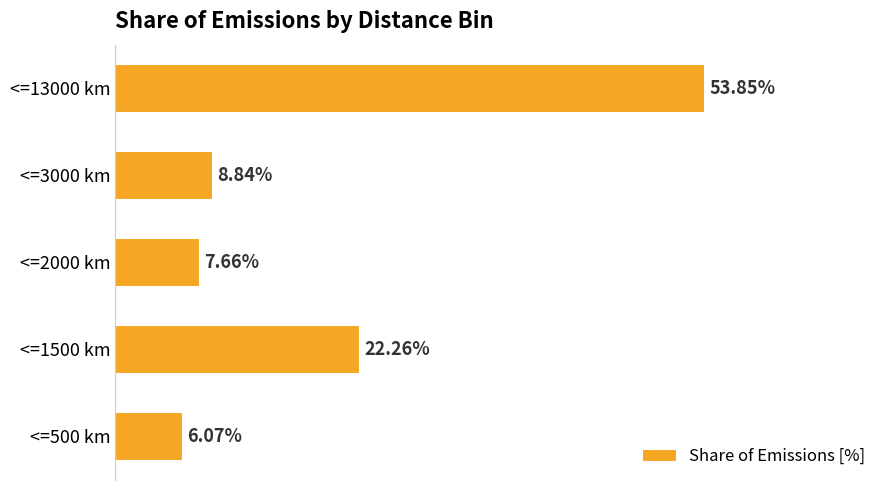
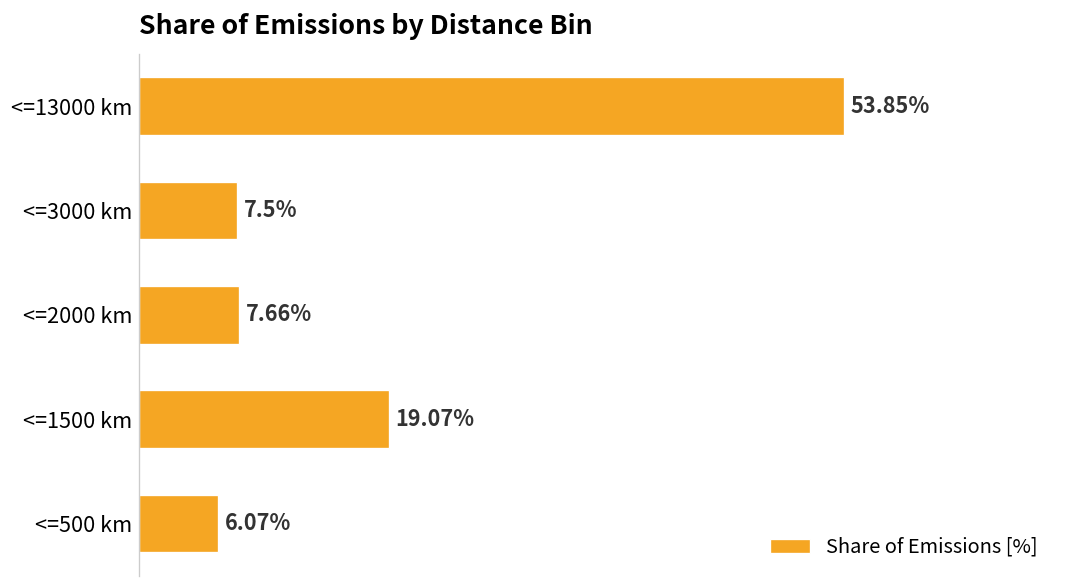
<=3000 km: 8.84% -> 7.5%
<=1500 km: 22.26% -> 19.07%
